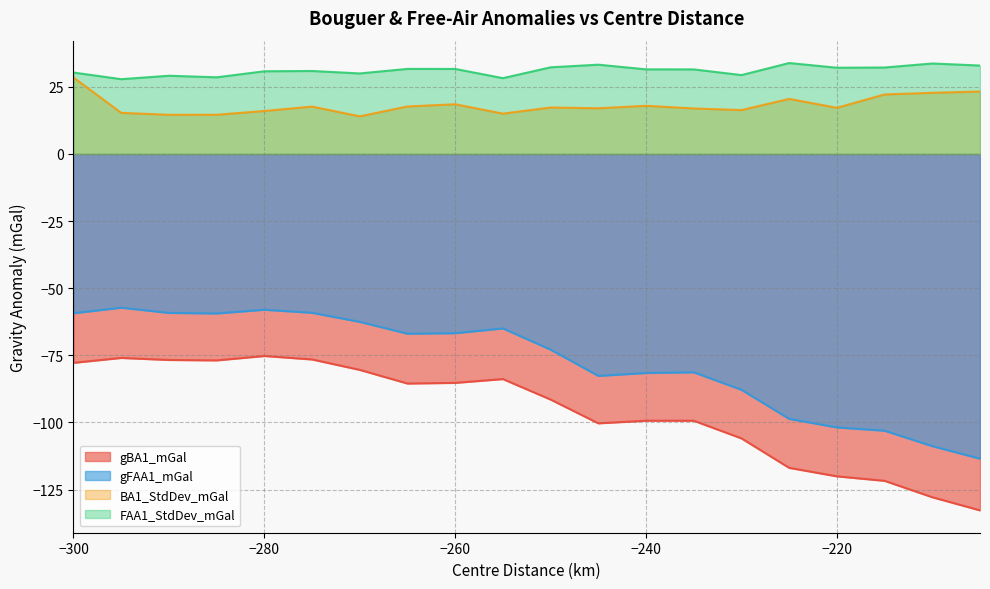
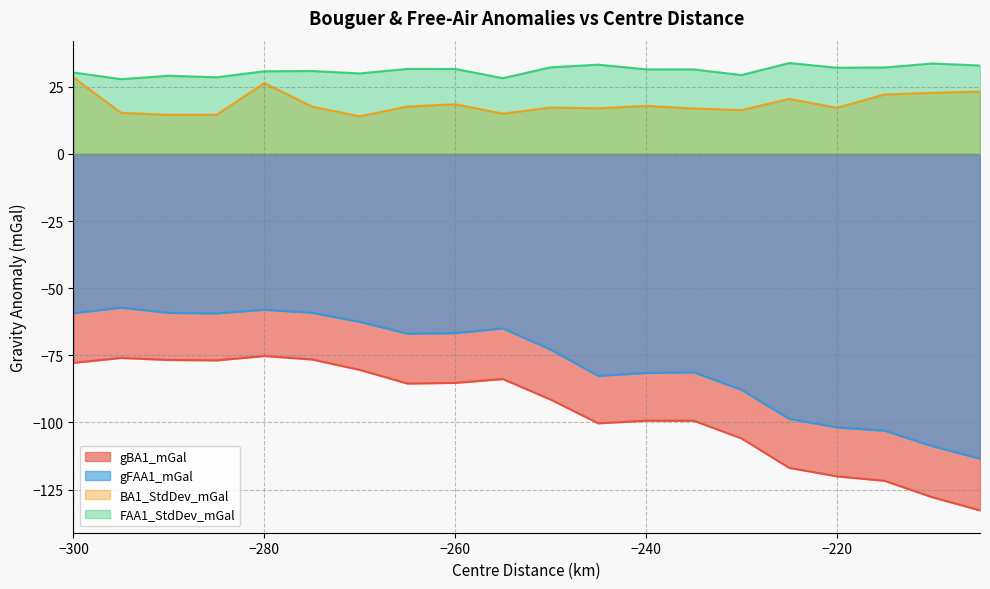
BA1_StdDev_mGal, −280: 16 -> 26
